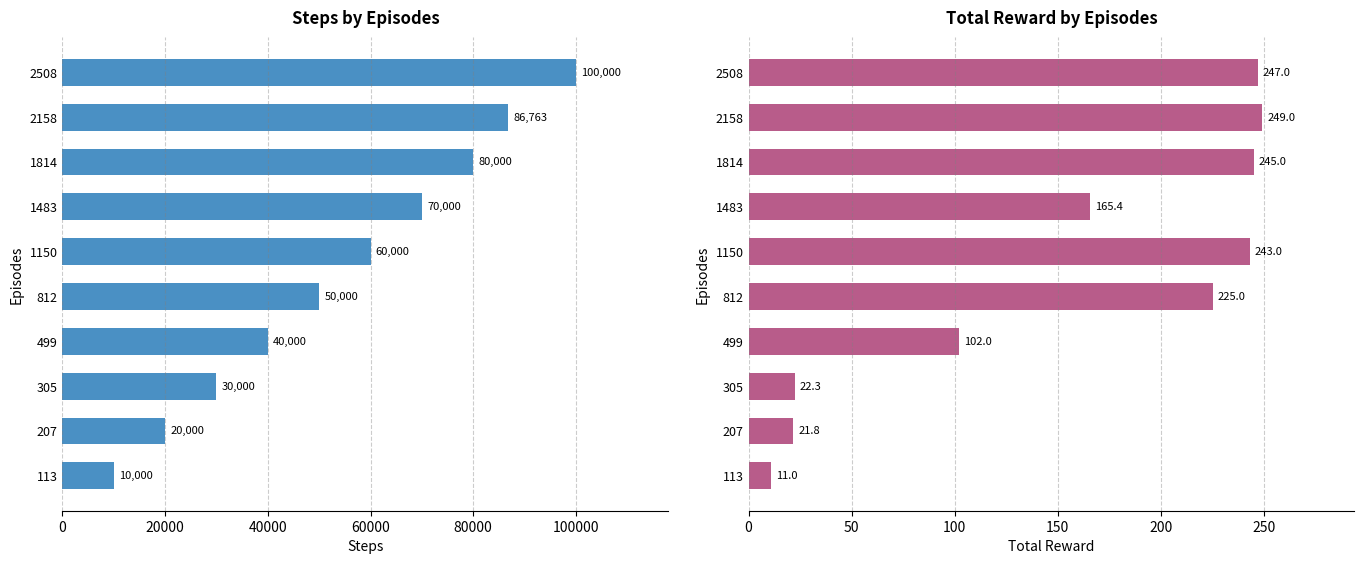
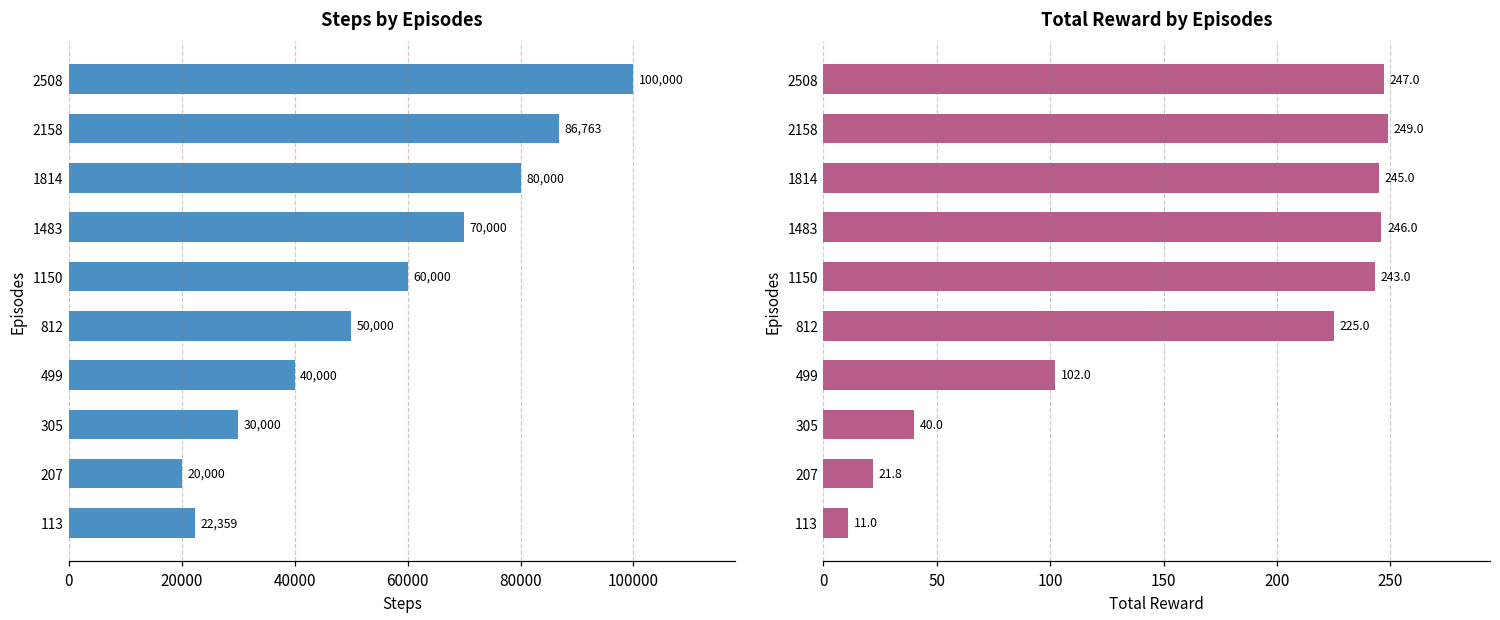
Steps by Episodes, 113: 10,000 -> 22,359
Total Reward by Episodes, 1483: 165.4 -> 246.0
Total Reward by Episodes, 305: 22.3 -> 40.0
